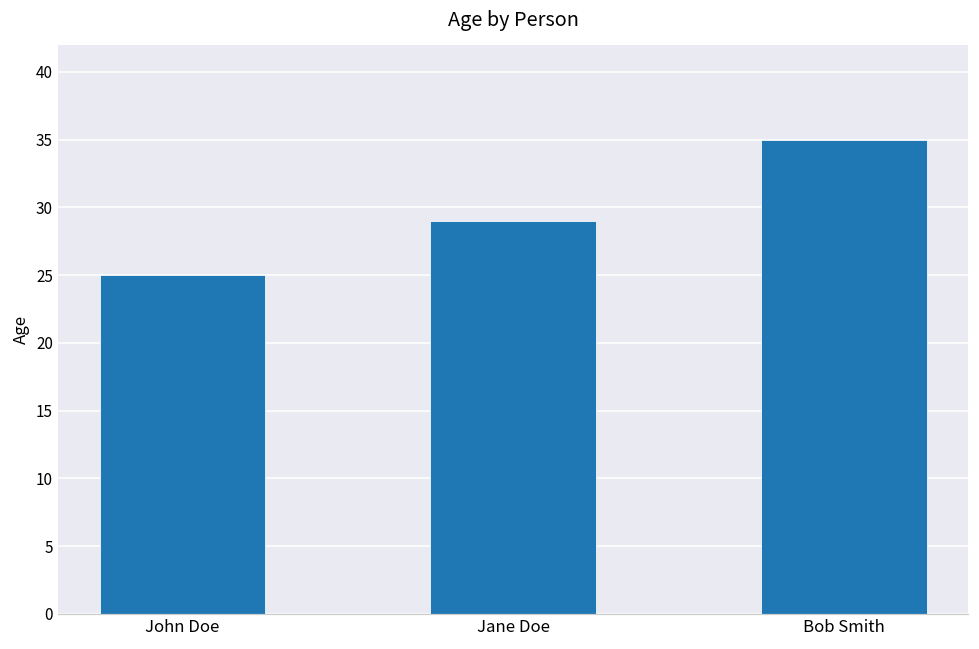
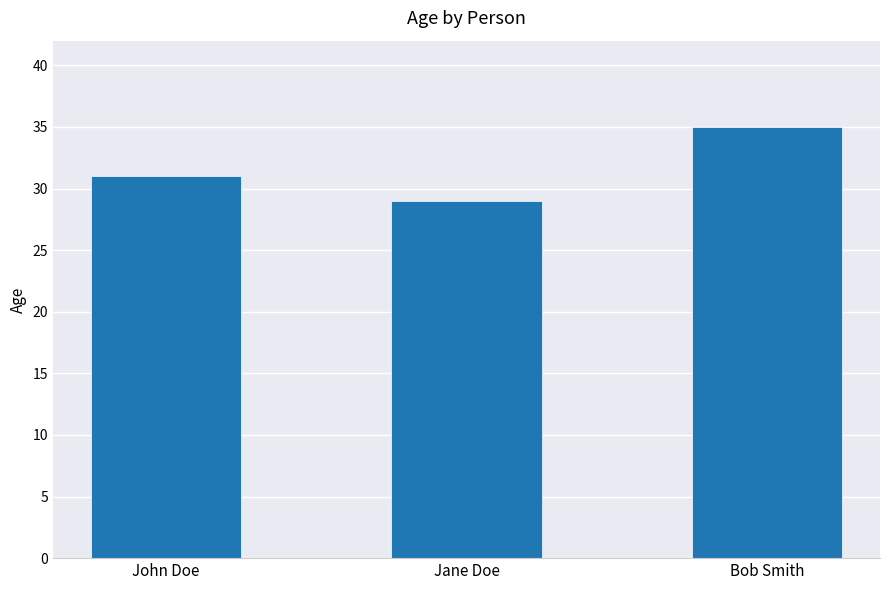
John Doe: 25 -> 31
